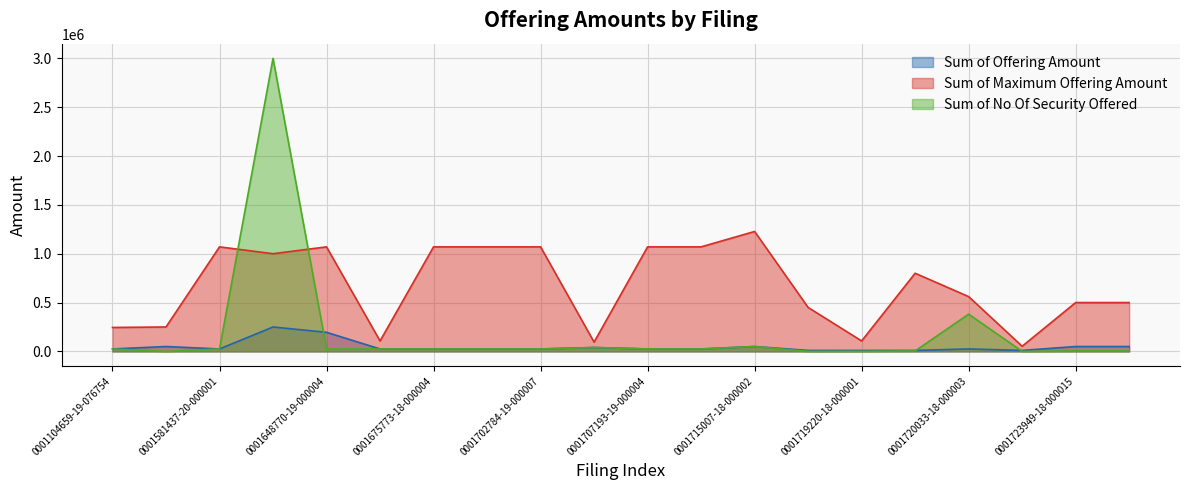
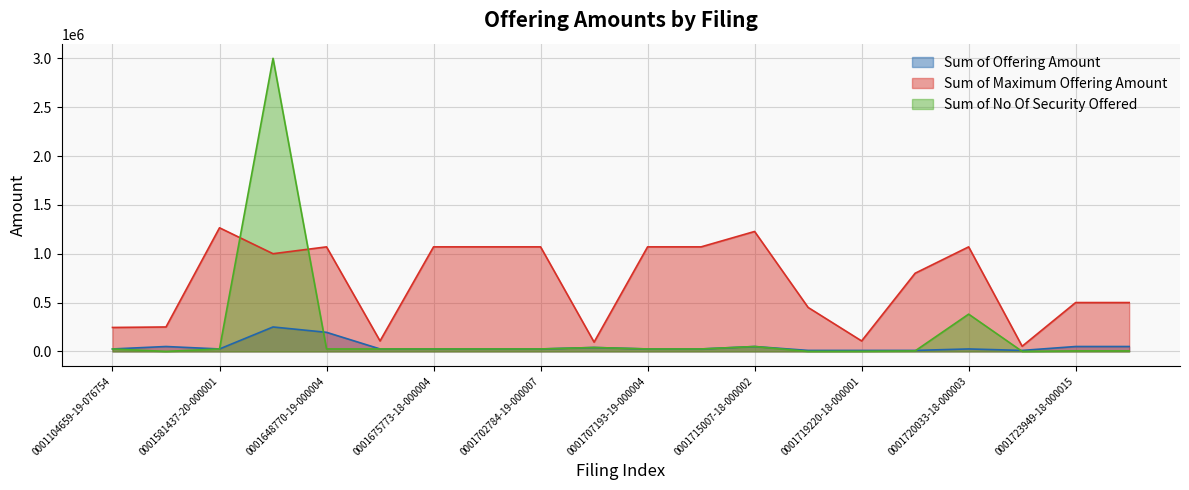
Sum of Maximum Offering Amount, 0001581437-20-000001: 1100000 -> 1300000
Sum of Maximum Offering Amount, 0001720033-18-000003: 600000 -> 1100000
